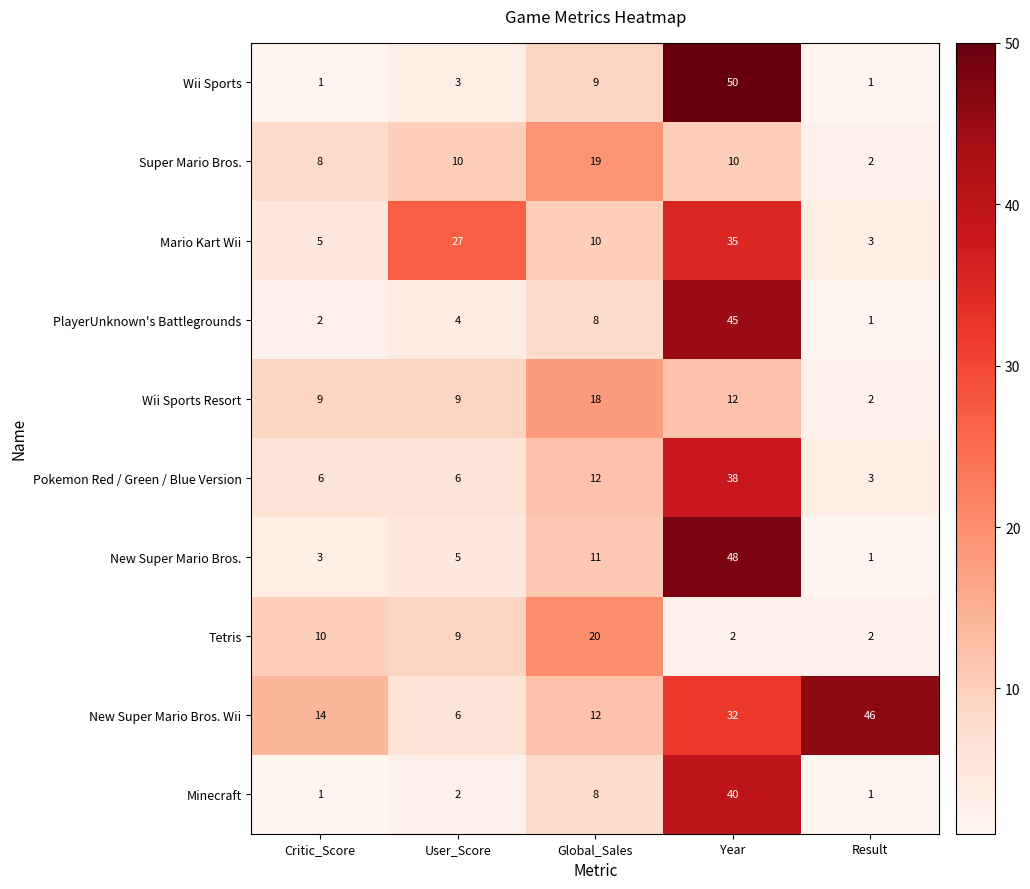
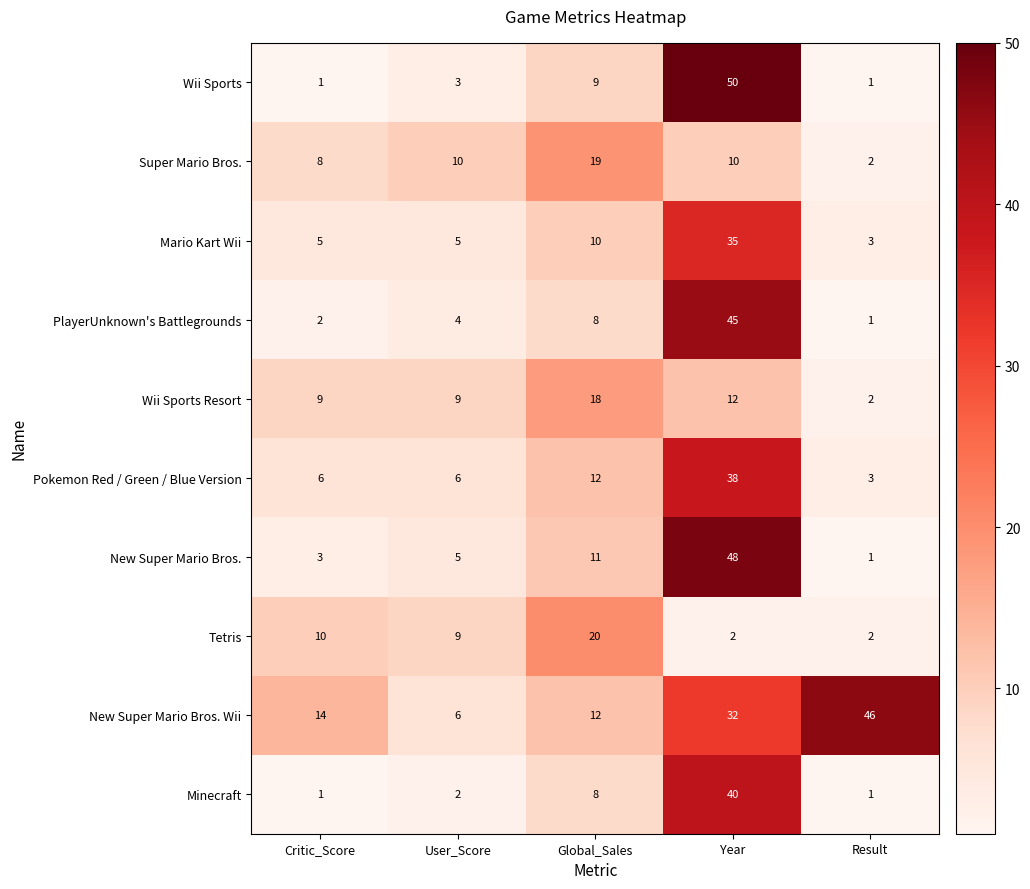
Mario Kart Wii, User_Score: 27 -> 5
